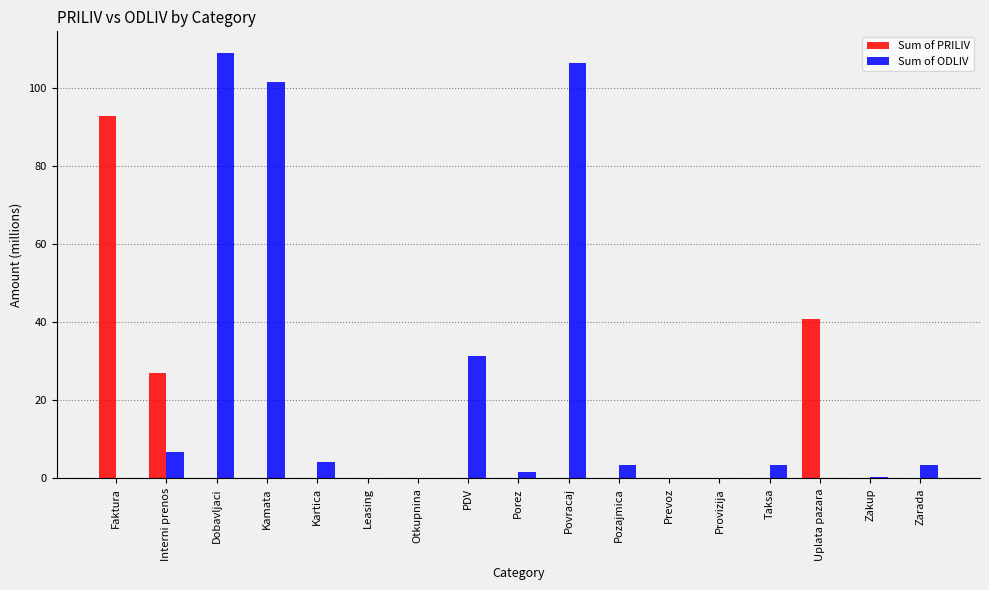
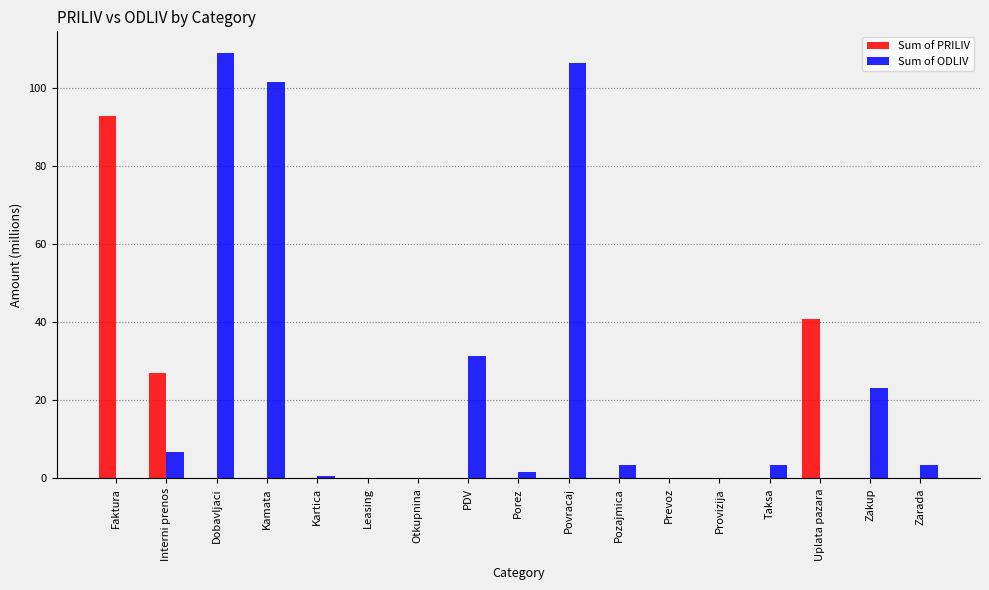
Sum of ODLIV, Kartica: 4 -> 1
Sum of ODLIV, Zakup: 0 -> 23
